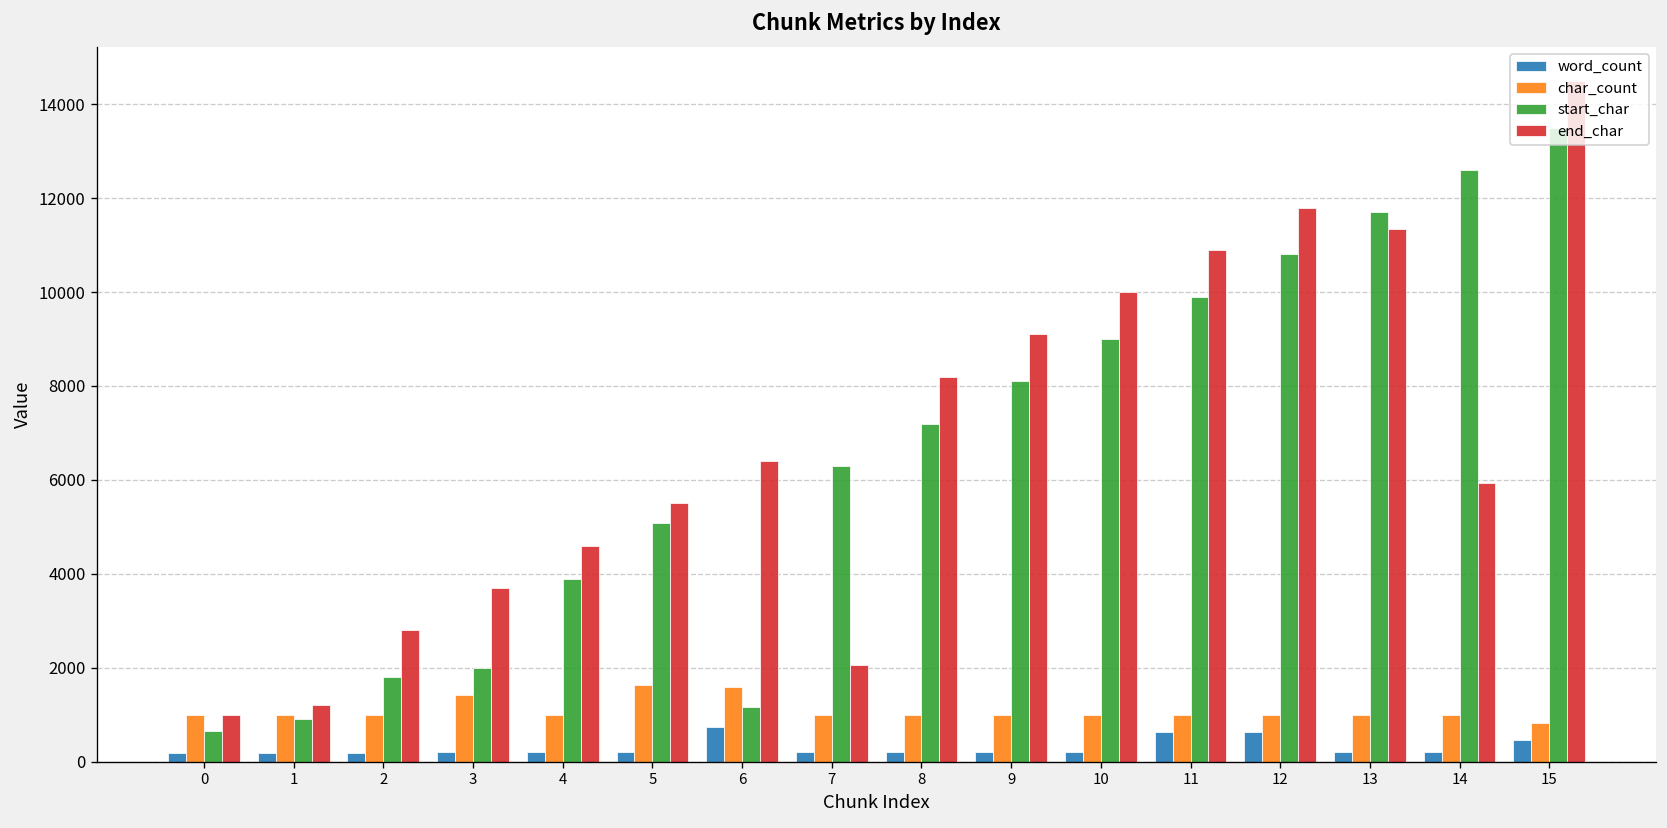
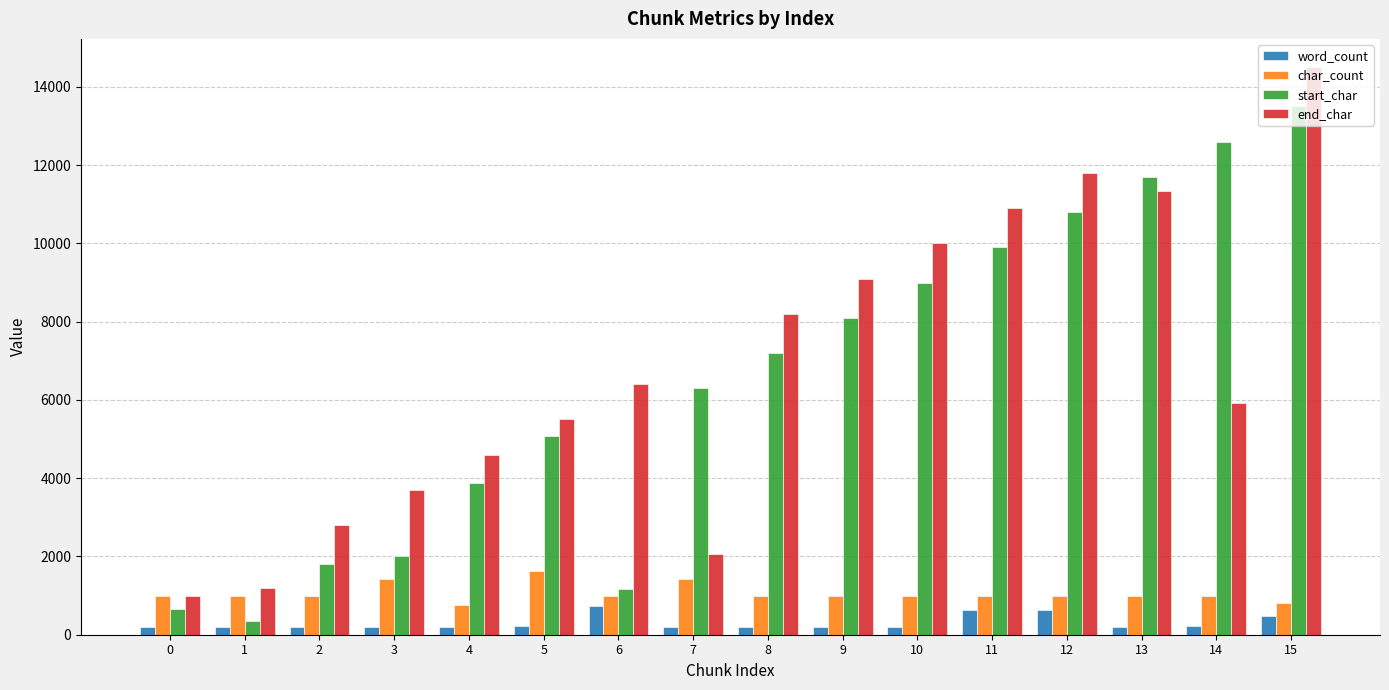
start_char, 1: 900 -> 300
char_count, 4: 1000 -> 800
char_count, 6: 1600 -> 1000
char_count, 7: 1000 -> 1400
